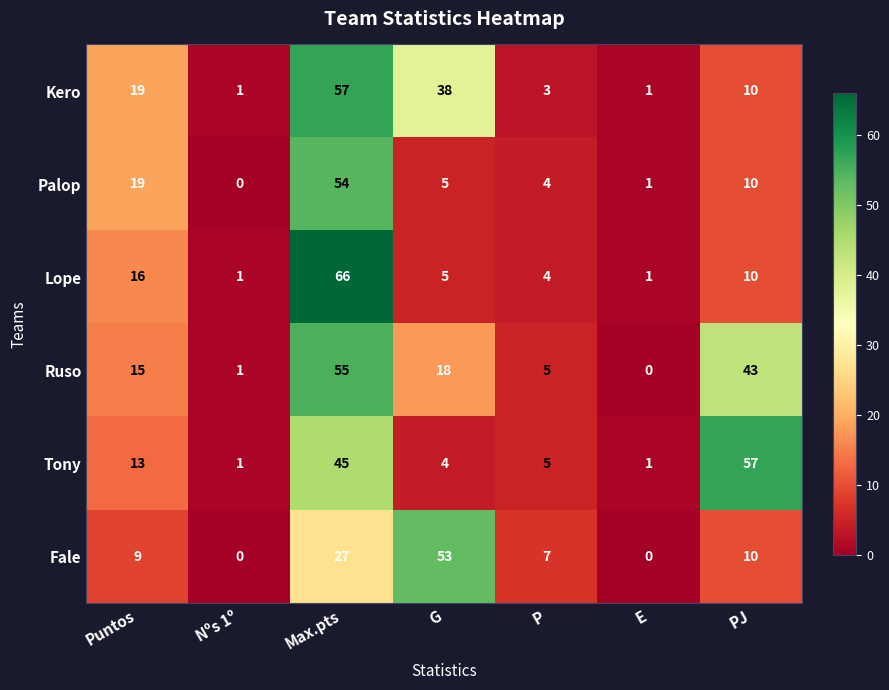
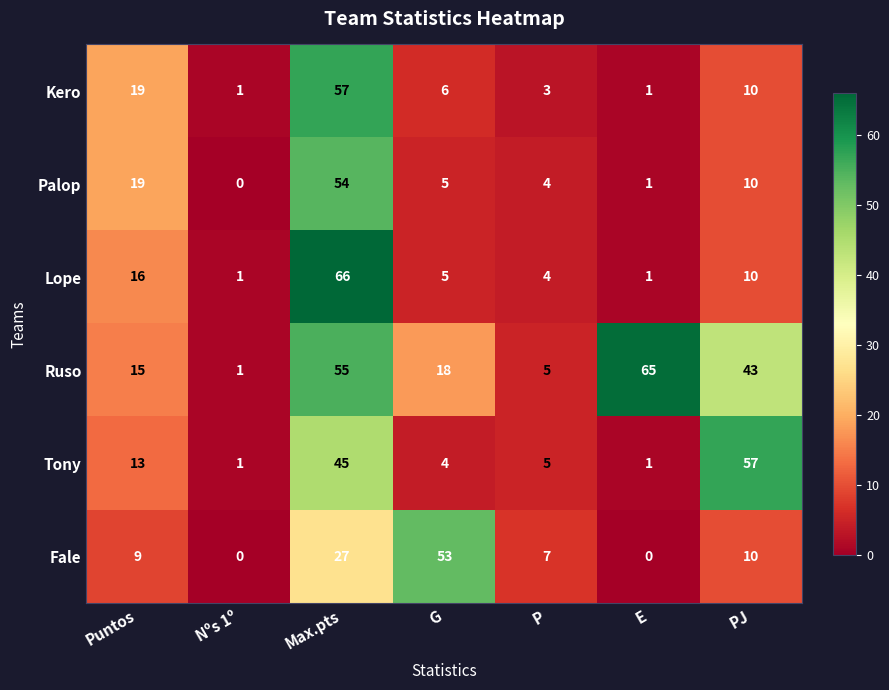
Kero, G: 38 -> 6
Ruso, E: 0 -> 65
